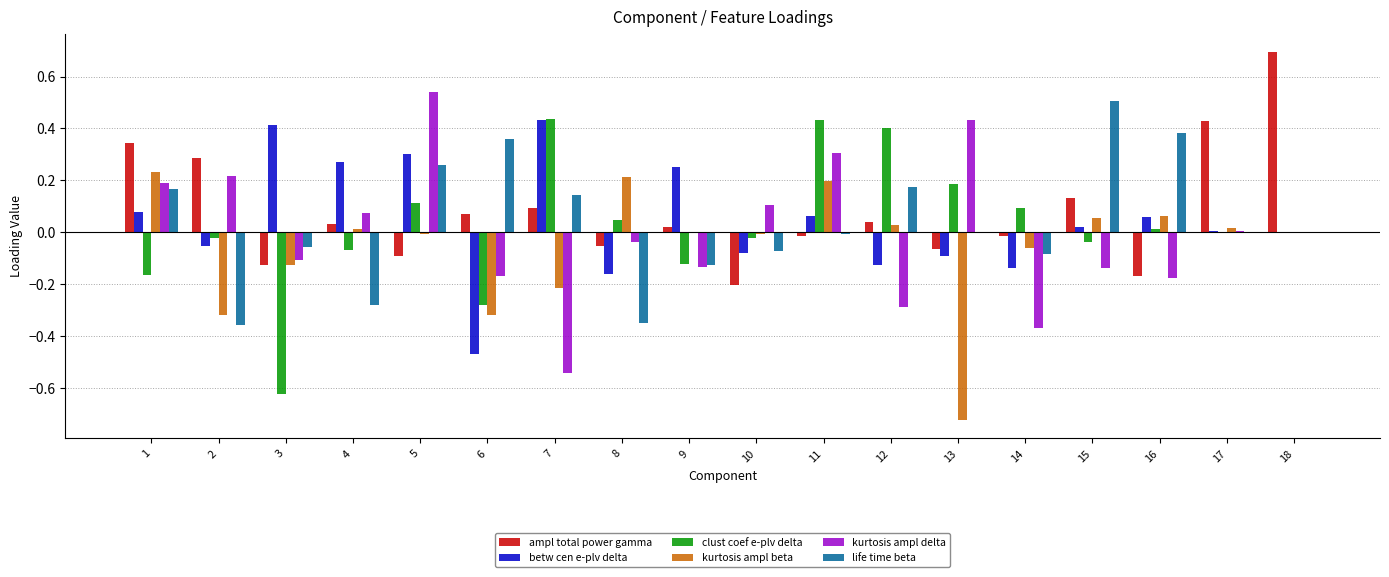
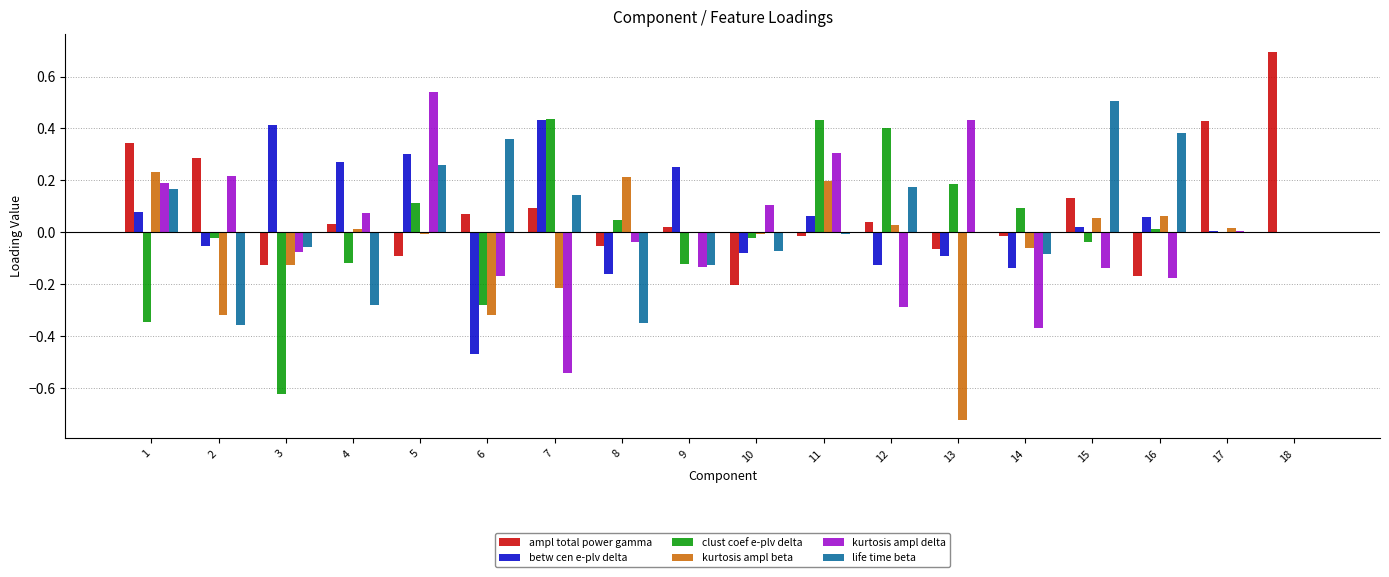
clust coef e-plv delta, 1: -0.16 -> -0.34
kurtosis ampl delta, 3: -0.11 -> -0.07
clust coef e-plv delta, 4: -0.07 -> -0.12
